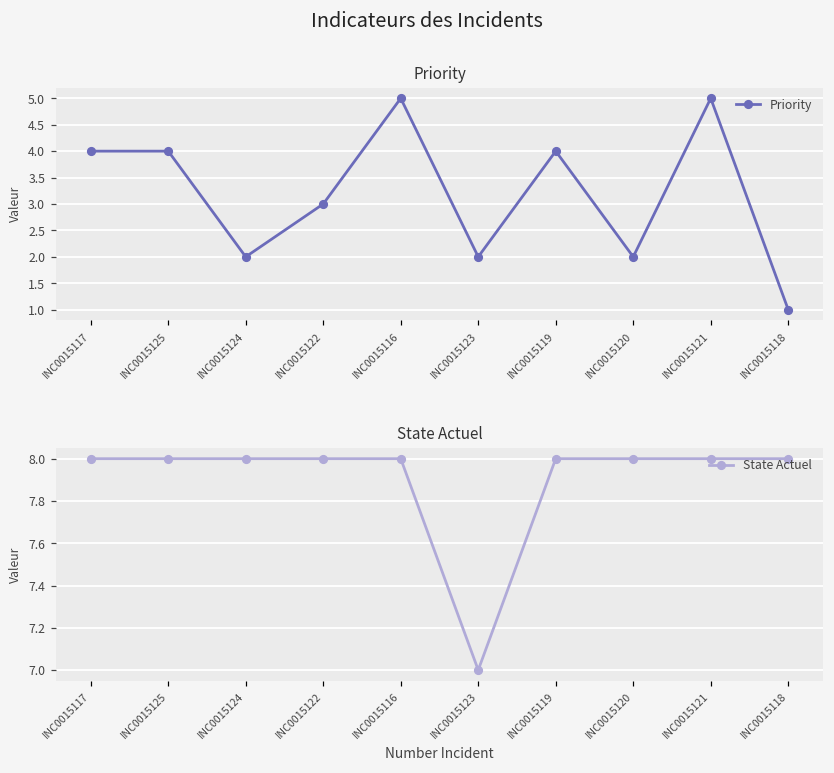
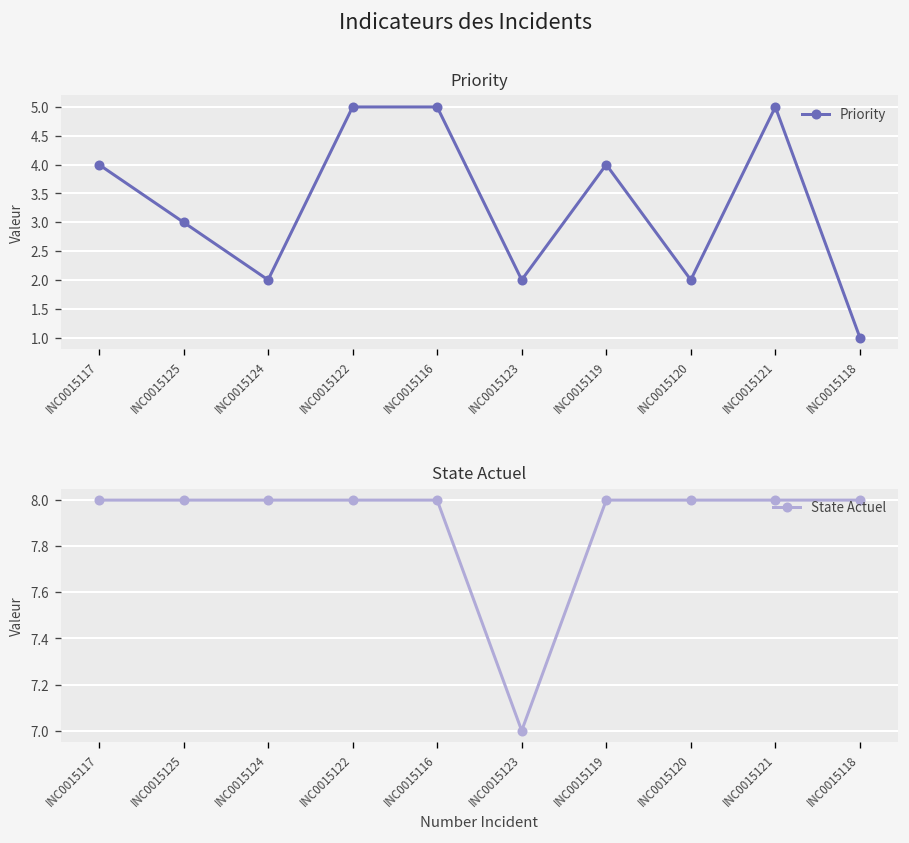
Priority, INC0015125: 4 -> 3
Priority, INC0015122: 3 -> 5
